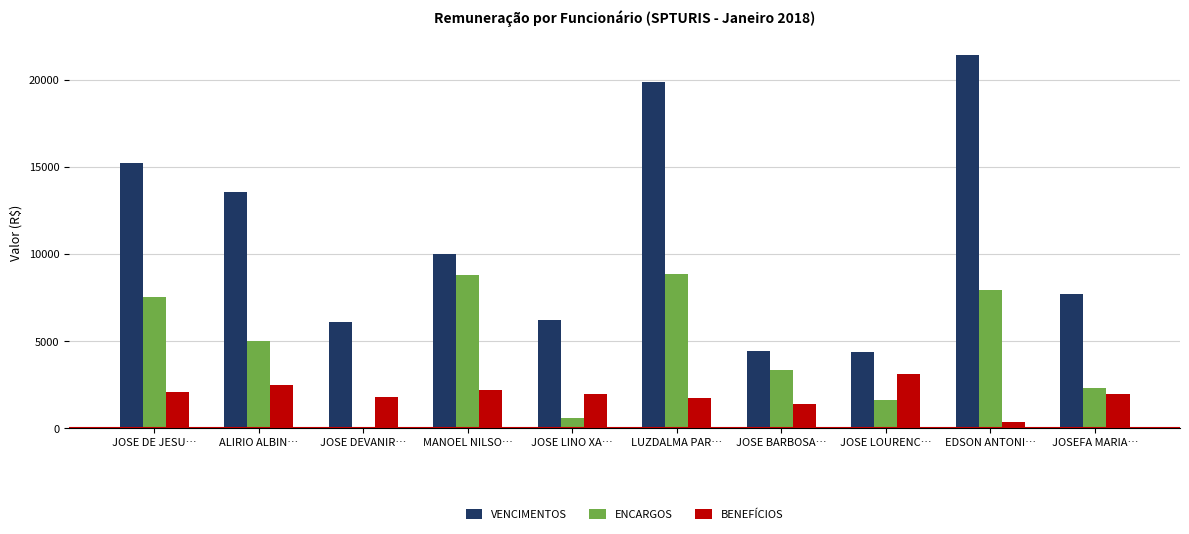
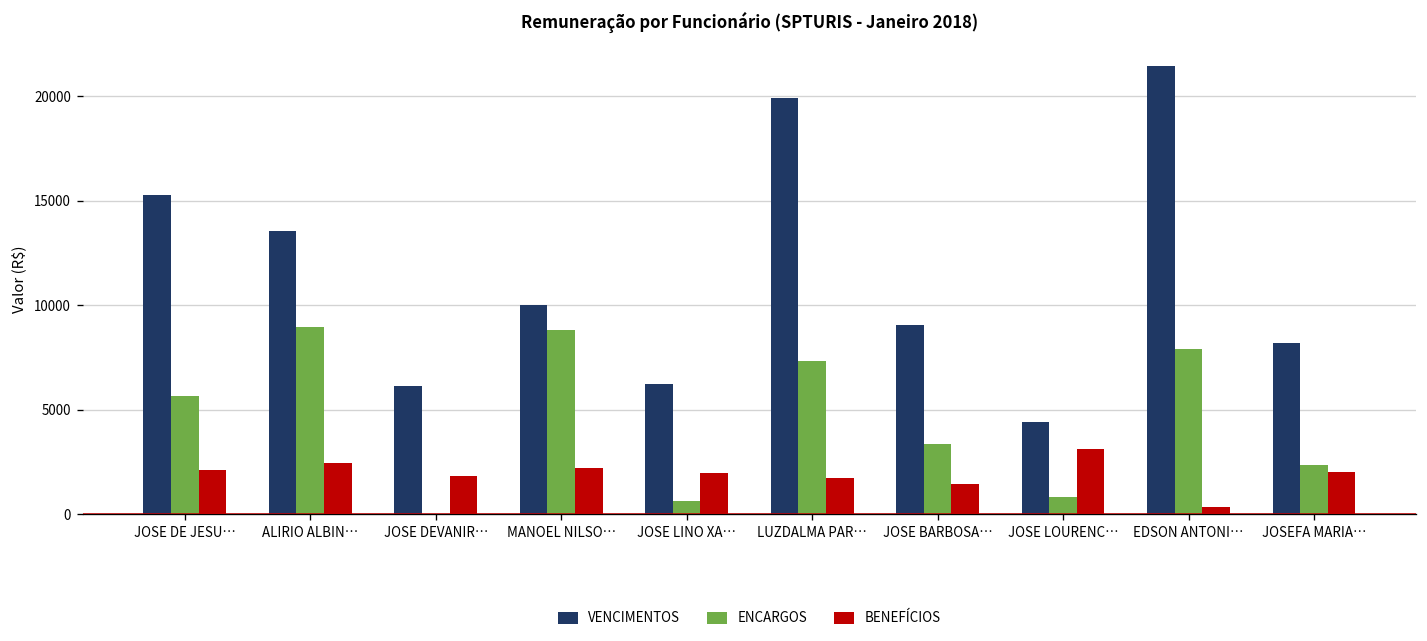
ENCARGOS, JOSE DE JESU…: 7600 -> 5600
ENCARGOS, ALIRIO ALBIN…: 5000 -> 8900
ENCARGOS, LUZDALMA PAR…: 8900 -> 7400
VENCIMENTOS, JOSE BARBOSA…: 4500 -> 9000
ENCARGOS, JOSE LOURENC…: 1600 -> 800
VENCIMENTOS, JOSEFA MARIA…: 7700 -> 8200
